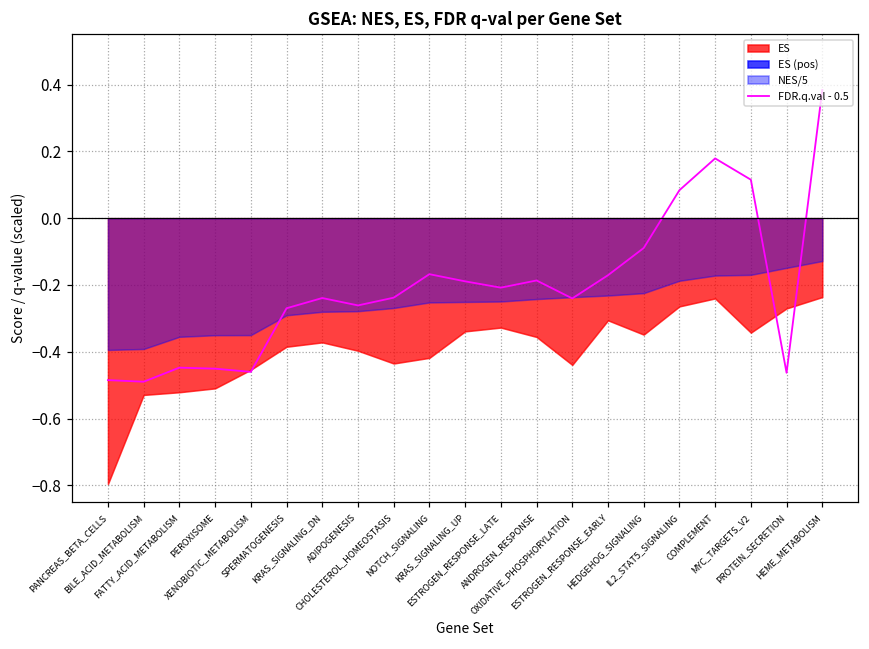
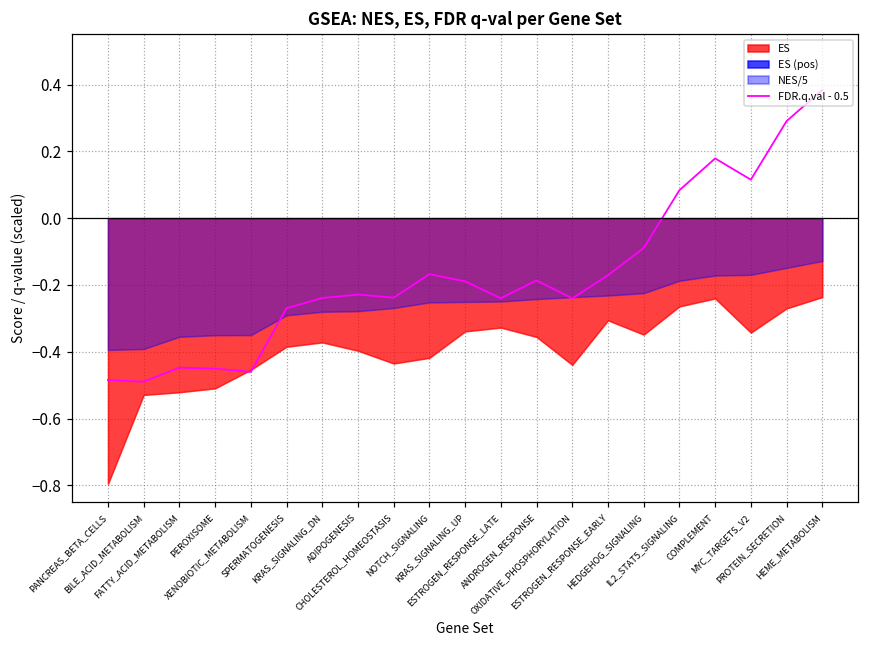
FDR.q.val - 0.5, ADIPOGENESIS: -0.26 -> -0.23
FDR.q.val - 0.5, ESTROGEN_RESPONSE_LATE: -0.21 -> -0.24
FDR.q.val - 0.5, PROTEIN_SECRETION: -0.46 -> 0.29
